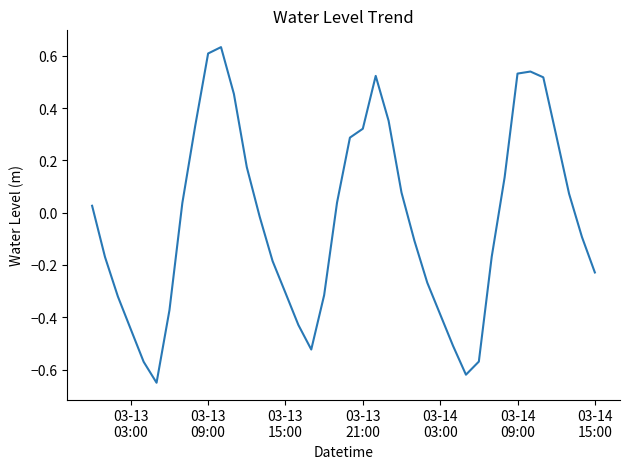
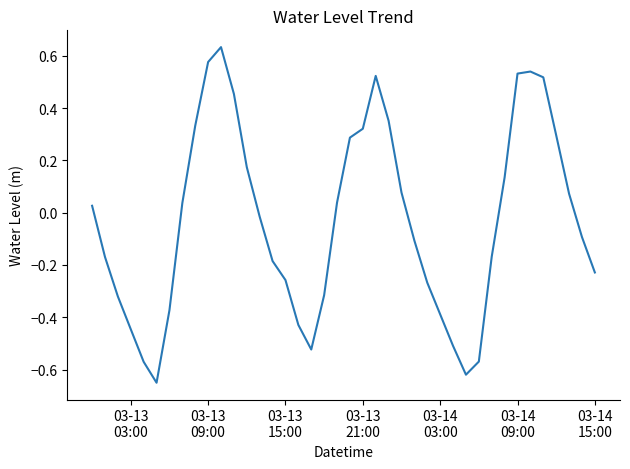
03-13 09:00: 0.61 -> 0.58
03-13 15:00: -0.31 -> -0.26
